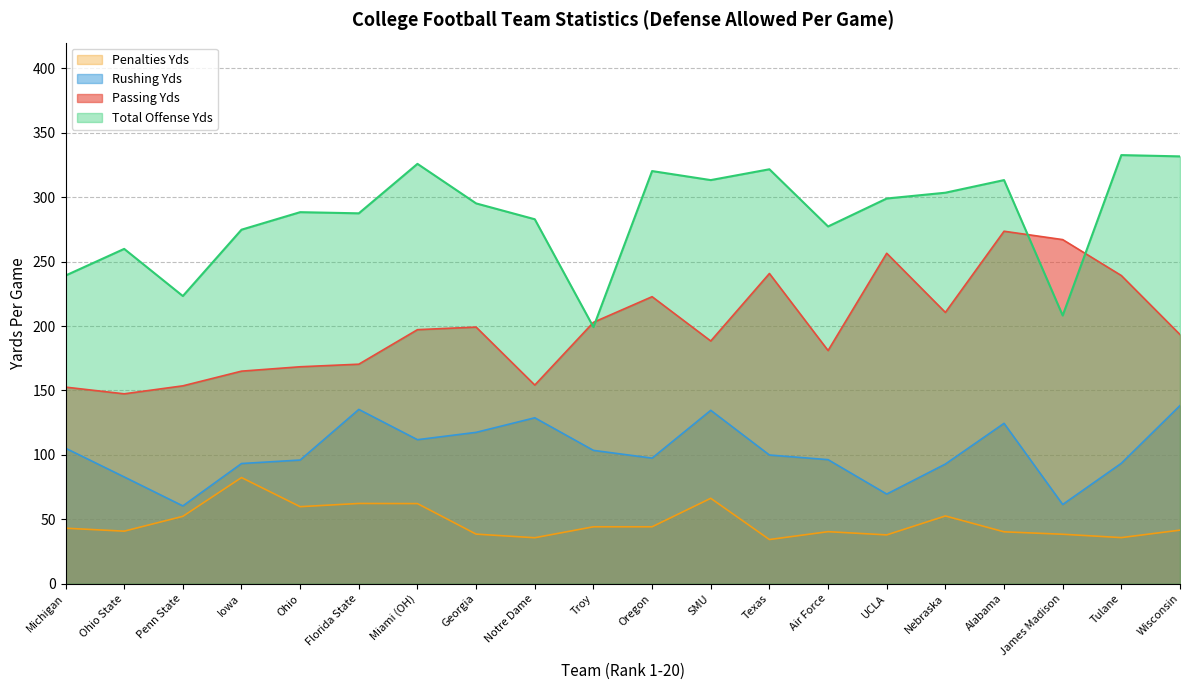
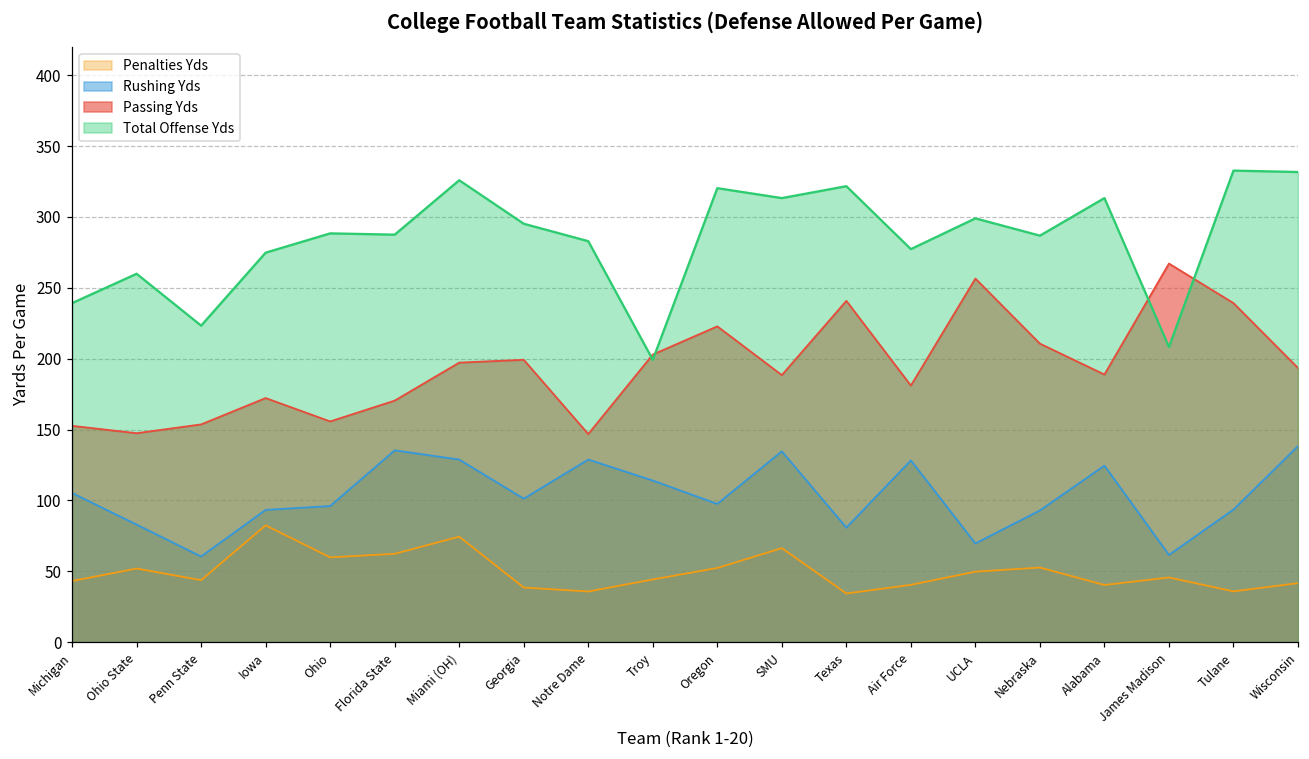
Penalties Yds, Ohio State: 41 -> 52
Penalties Yds, Penn State: 52 -> 44
Passing Yds, Iowa: 165 -> 172
Passing Yds, Ohio: 168 -> 156
Penalties Yds, Miami (OH): 62 -> 74
Rushing Yds, Miami (OH): 112 -> 129
Rushing Yds, Georgia: 118 -> 101
Passing Yds, Notre Dame: 154 -> 147
Rushing Yds, Troy: 104 -> 114
Penalties Yds, Oregon: 44 -> 52
Rushing Yds, Texas: 100 -> 81
Rushing Yds, Air Force: 96 -> 128
Penalties Yds, UCLA: 38 -> 50
Total Offense Yds, Nebraska: 304 -> 287
Passing Yds, Alabama: 274 -> 189
Penalties Yds, James Madison: 38 -> 46
